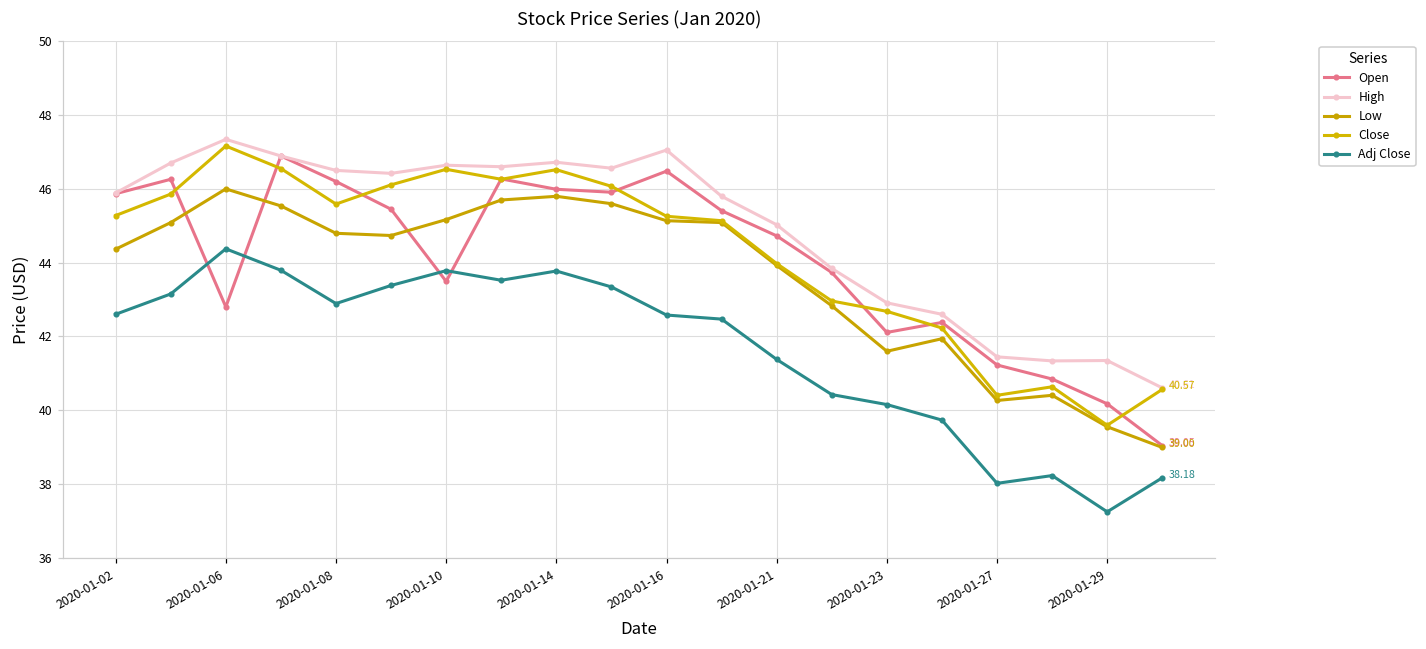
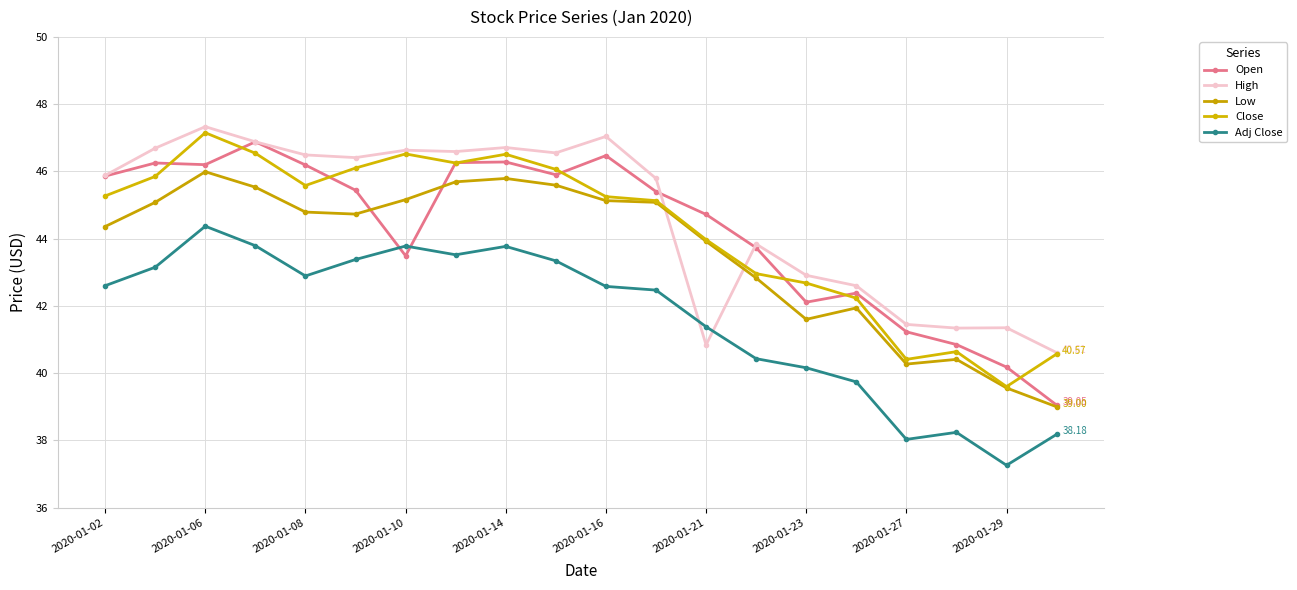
Open, 2020-01-06: 42.8 -> 46.2
Open, 2020-01-14: 46.0 -> 46.3
High, 2020-01-21: 45.0 -> 40.8
